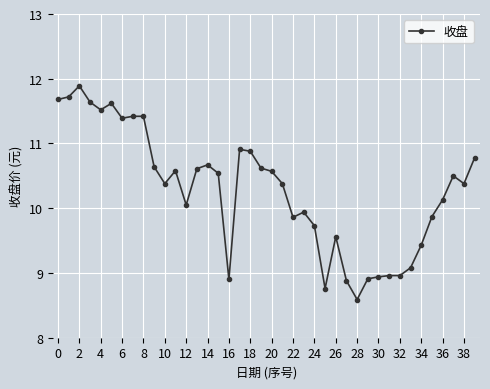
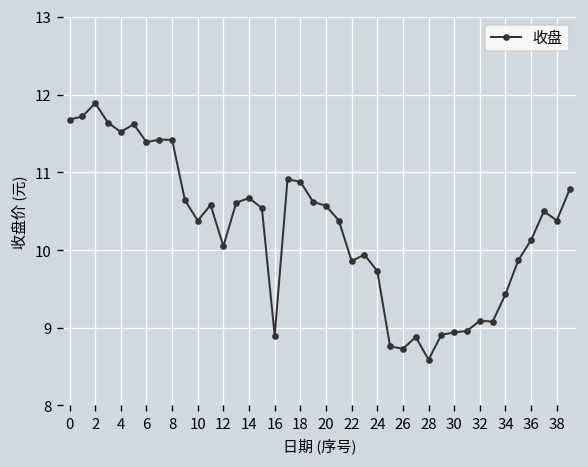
26: 9.6 -> 8.7
32: 9.0 -> 9.1
